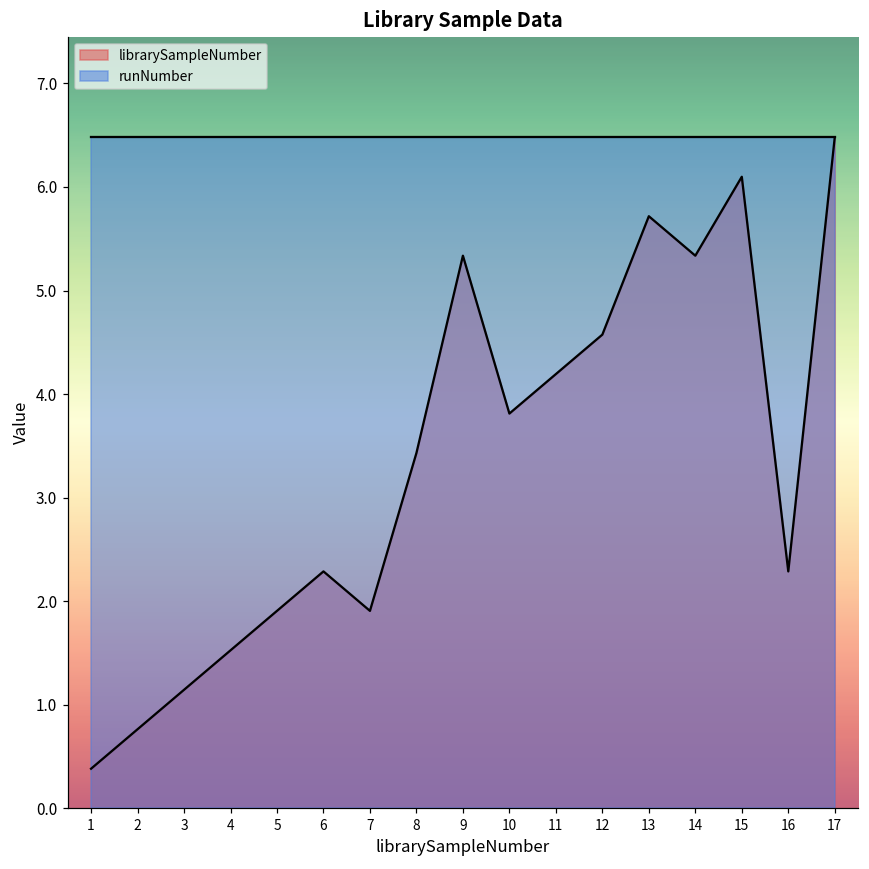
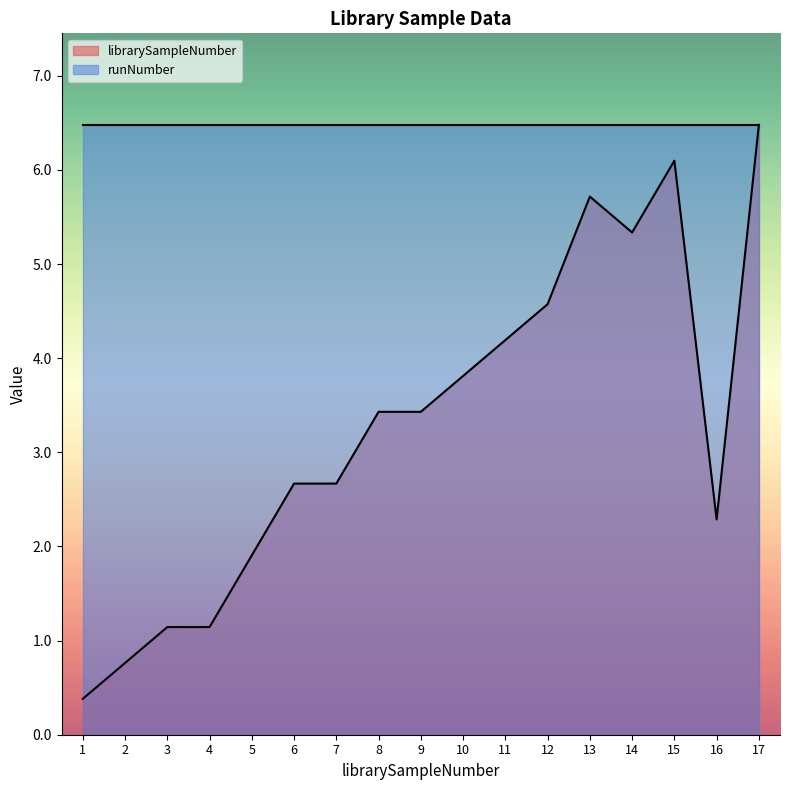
librarySampleNumber, 4: 1.5 -> 1.1
librarySampleNumber, 6: 2.3 -> 2.7
librarySampleNumber, 7: 1.9 -> 2.7
librarySampleNumber, 9: 5.3 -> 3.4
